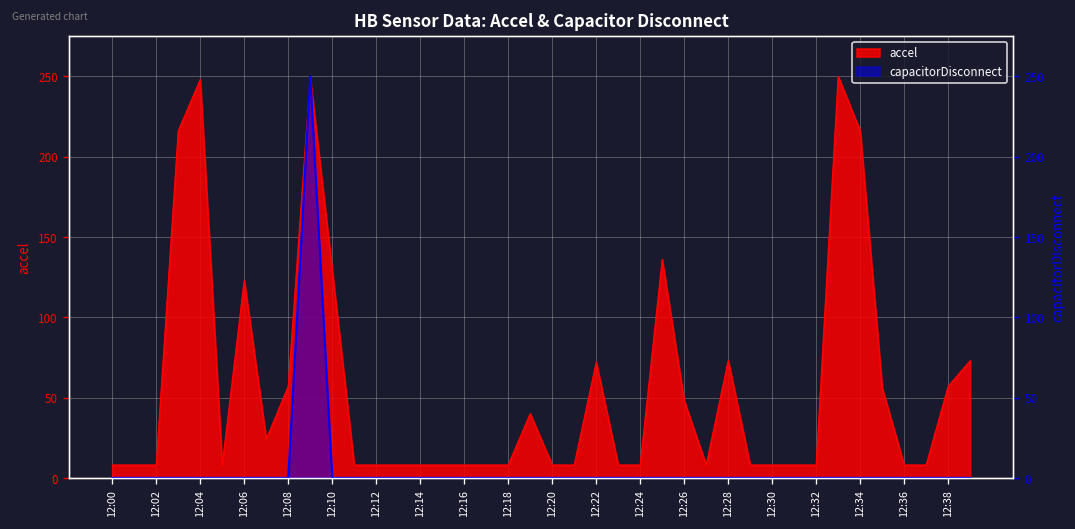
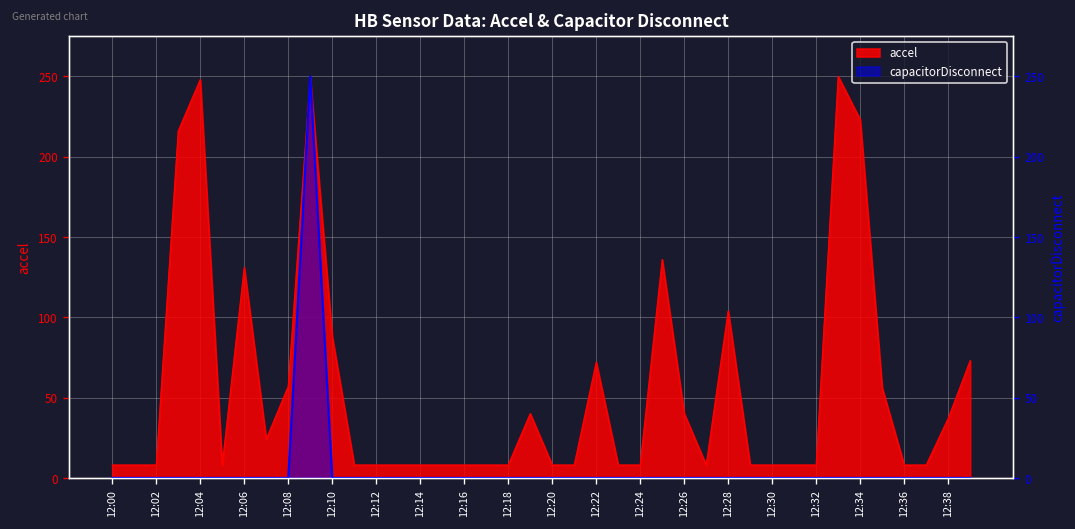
accel, 12:06: 123 -> 131
accel, 12:10: 129 -> 88
accel, 12:26: 48 -> 40
accel, 12:28: 73 -> 104
accel, 12:34: 216 -> 223
accel, 12:38: 57 -> 37
